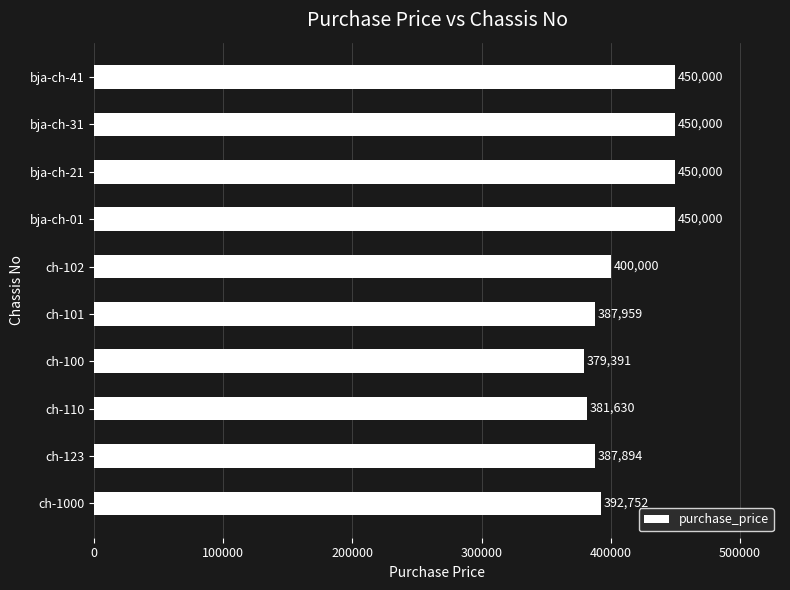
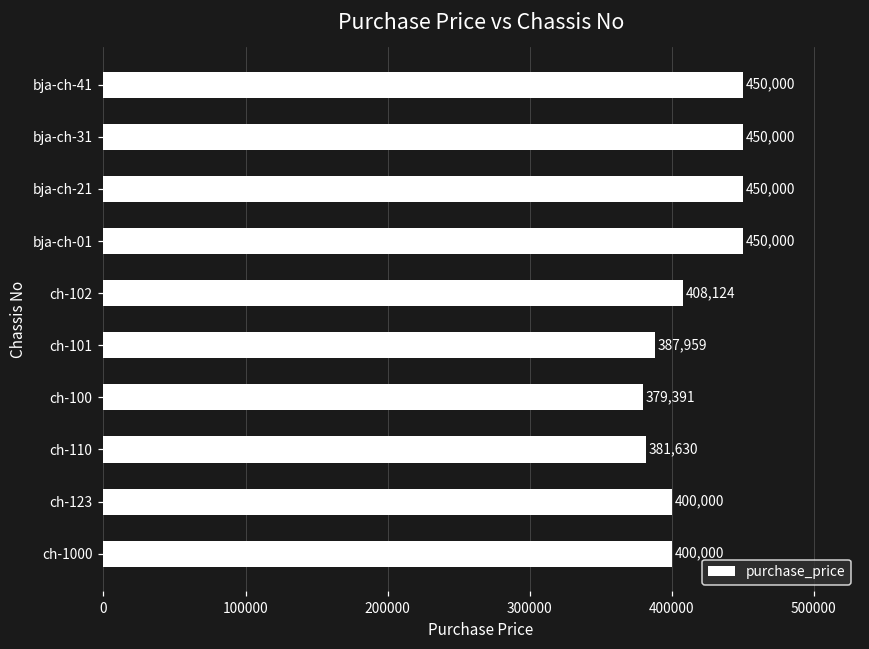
ch-102: 400,000 -> 408,124
ch-123: 387,894 -> 400,000
ch-1000: 392,752 -> 400,000
